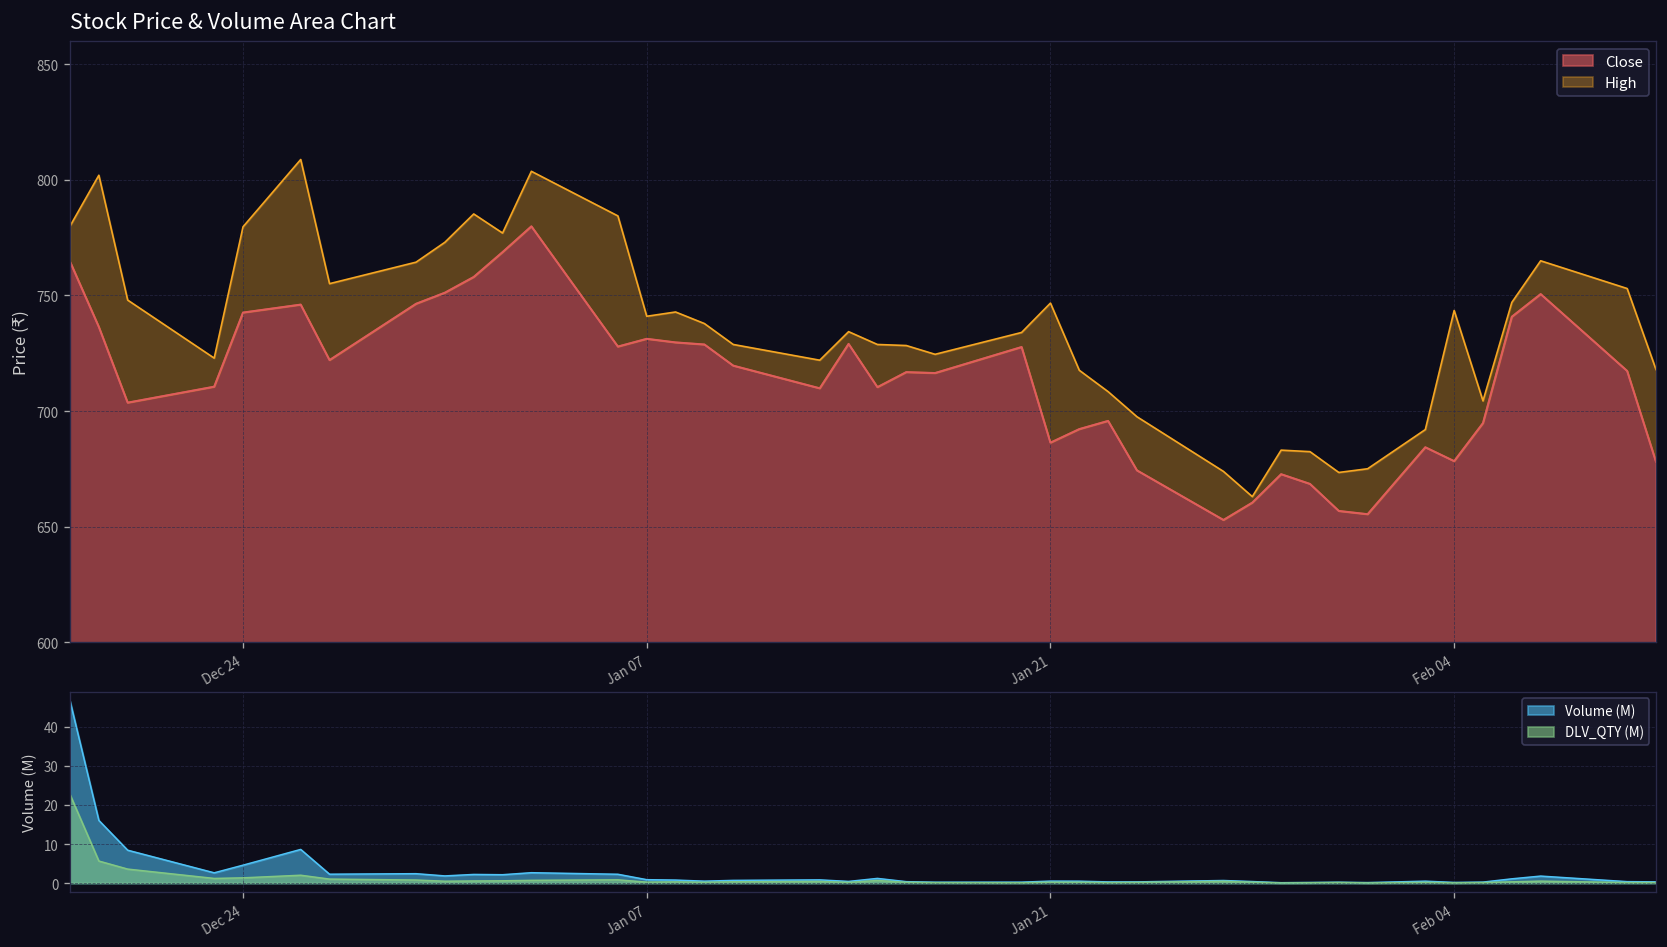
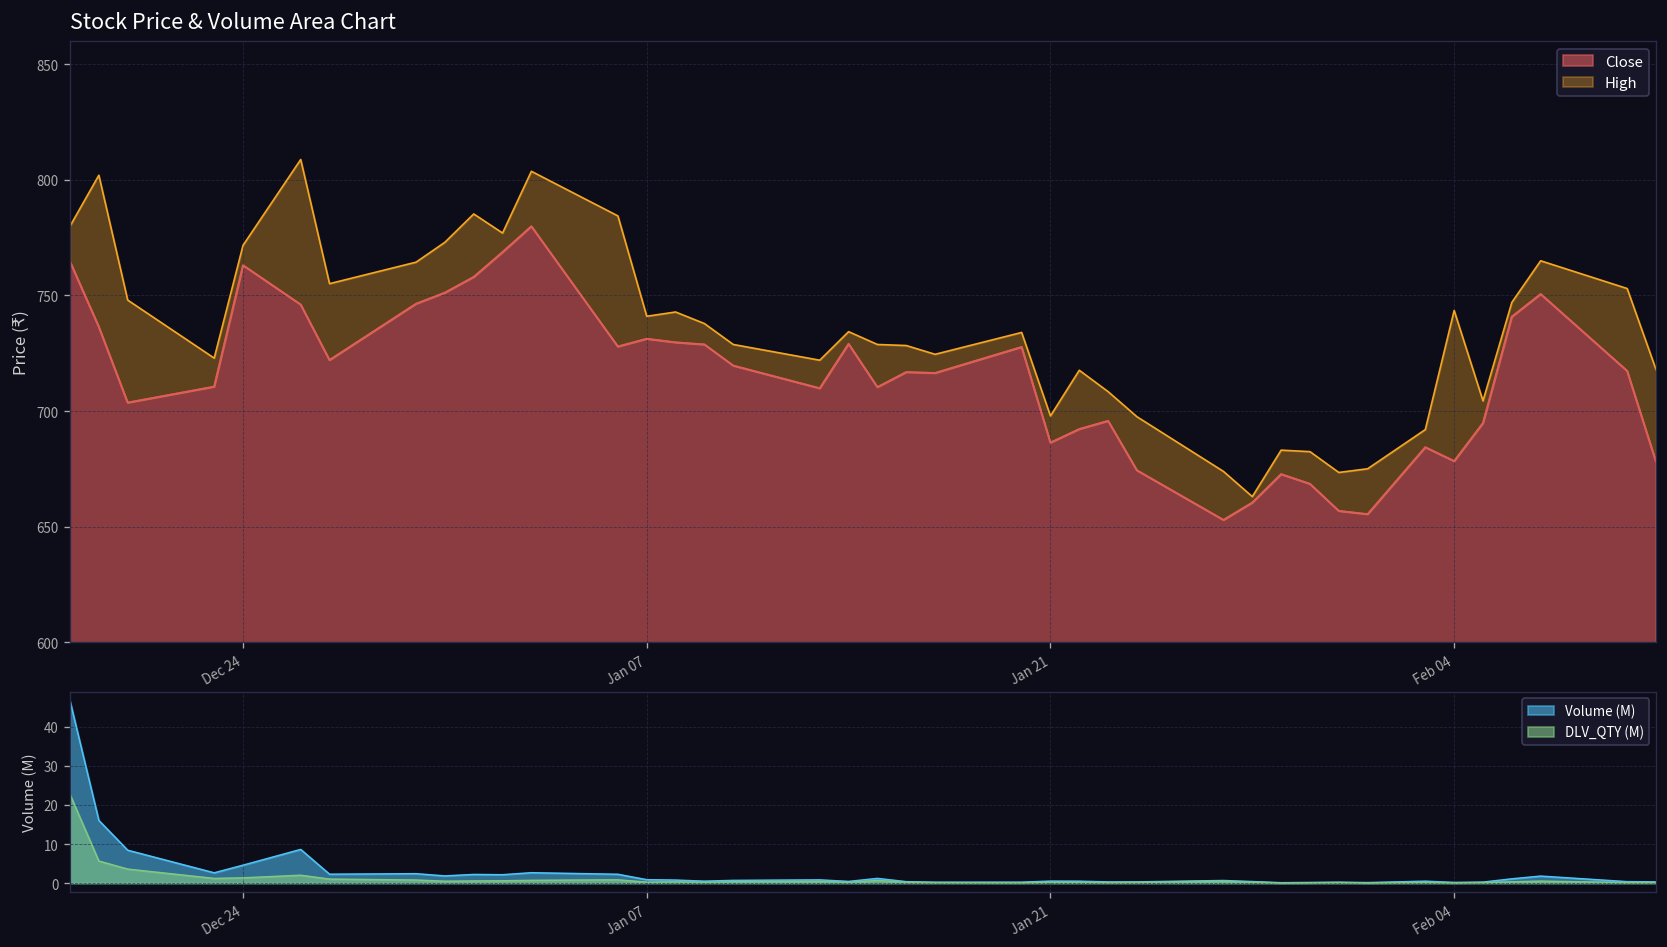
Stock Price & Volume Area Chart, Close, Dec 24: 743 -> 763
Stock Price & Volume Area Chart, High, Dec 24: 780 -> 772
Stock Price & Volume Area Chart, High, Jan 21: 747 -> 698
